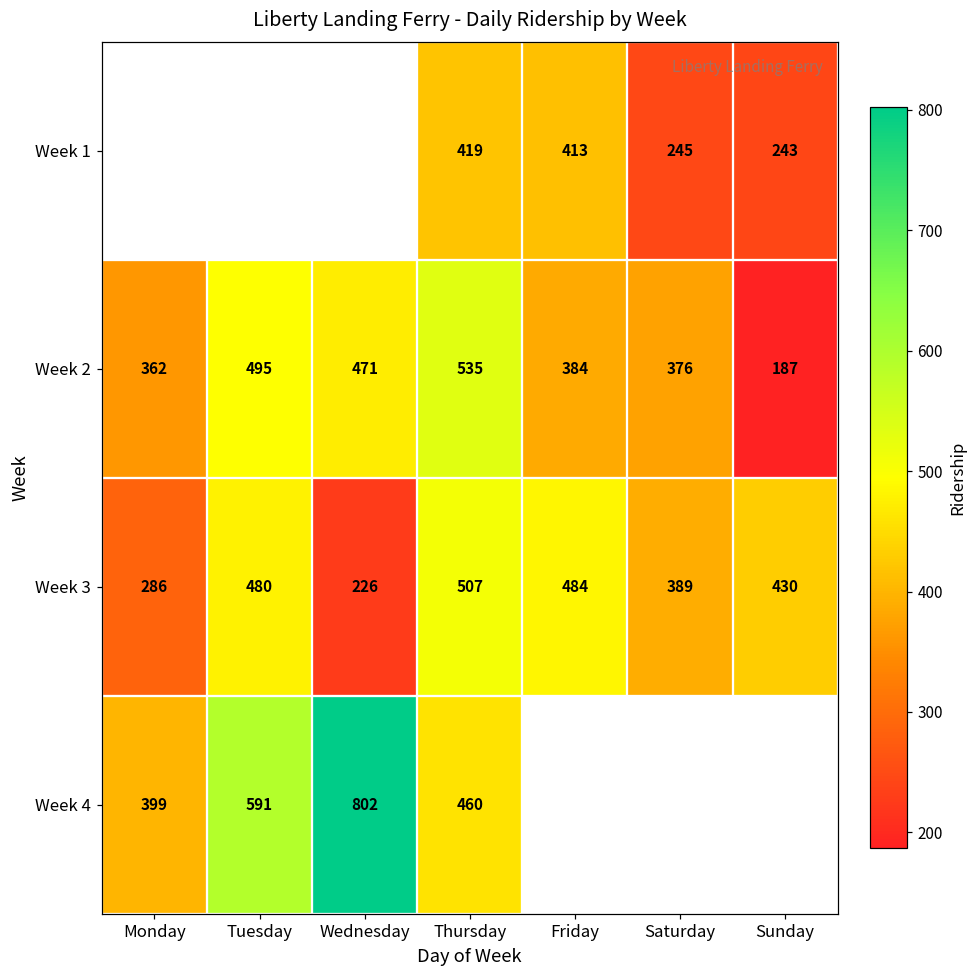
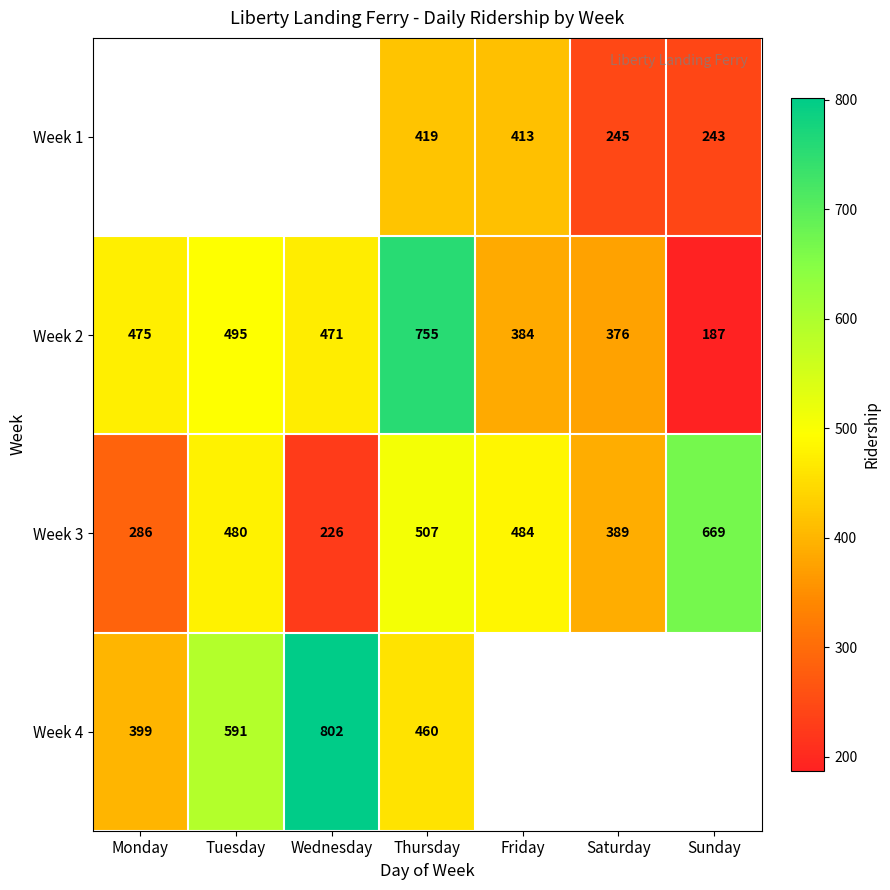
Week 2, Monday: 362 -> 475
Week 2, Thursday: 535 -> 755
Week 3, Sunday: 430 -> 669
